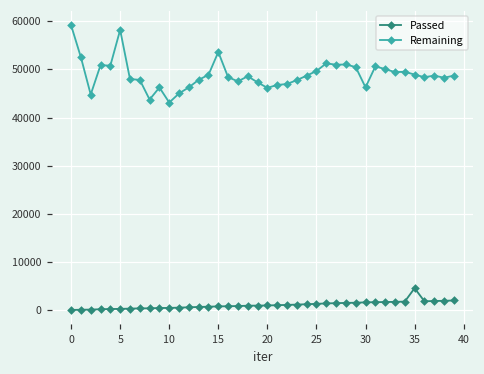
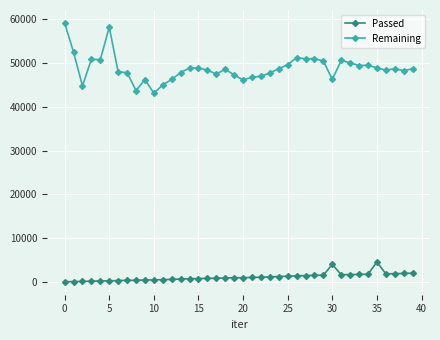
Remaining, 15: 54000 -> 49000
Passed, 30: 2000 -> 4000
